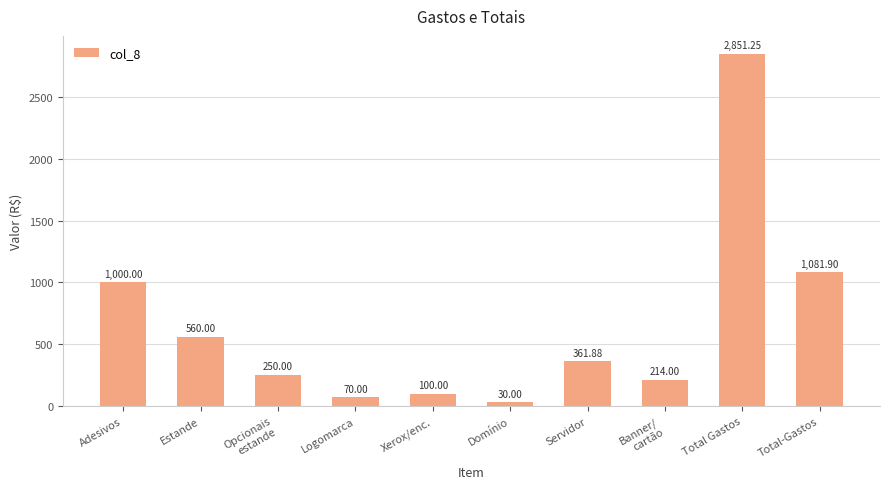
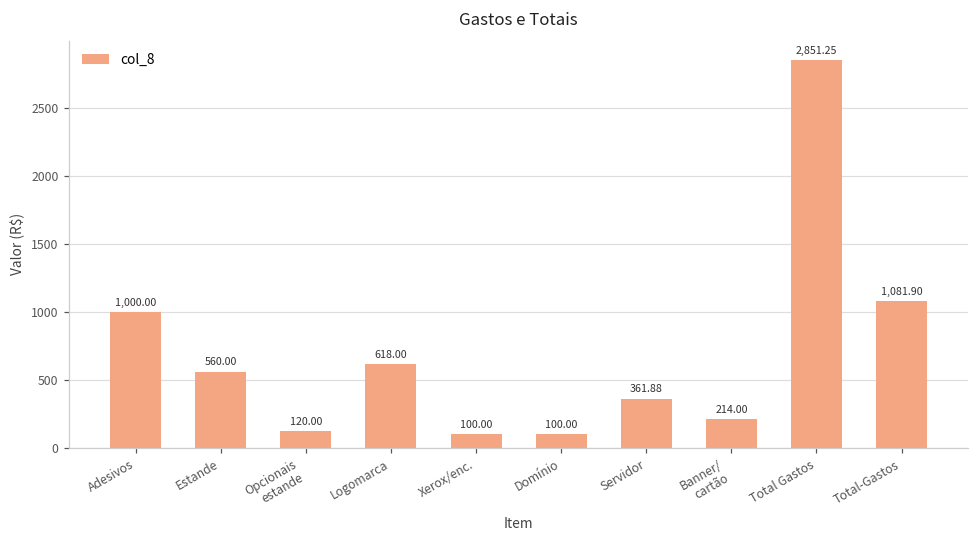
Opcionais estande: 250.00 -> 120.00
Logomarca: 70.00 -> 618.00
Domínio: 30.00 -> 100.00
